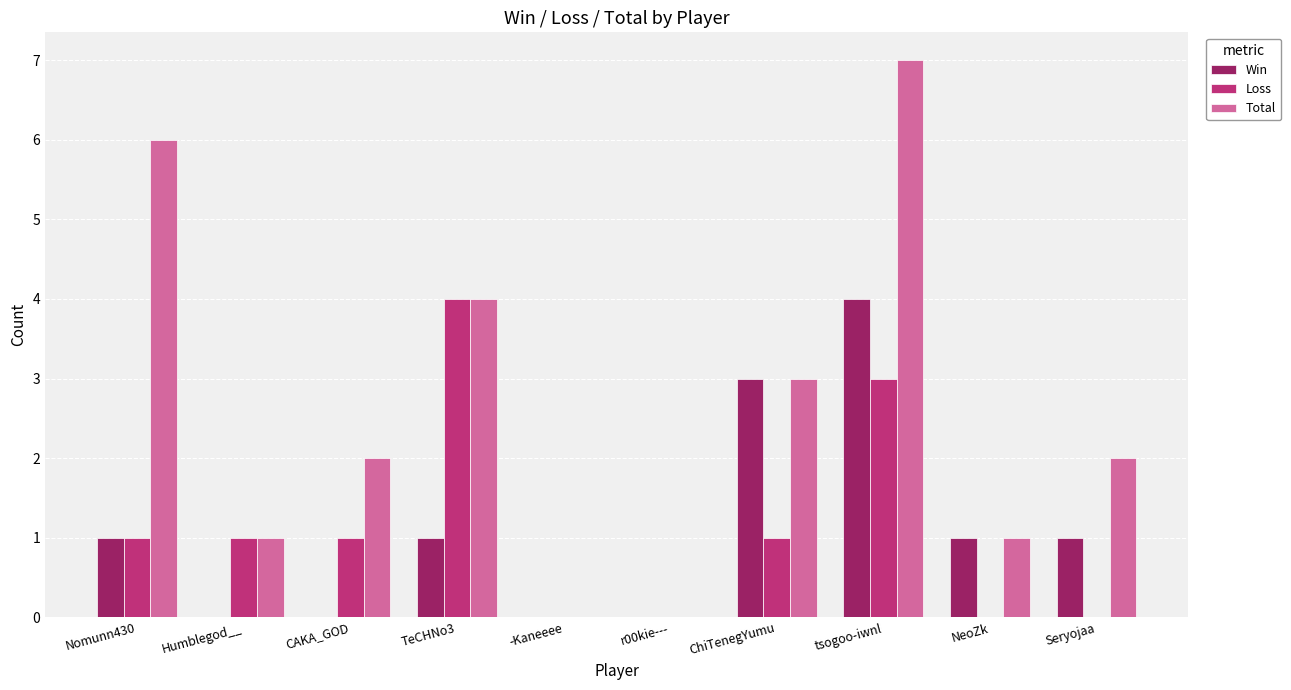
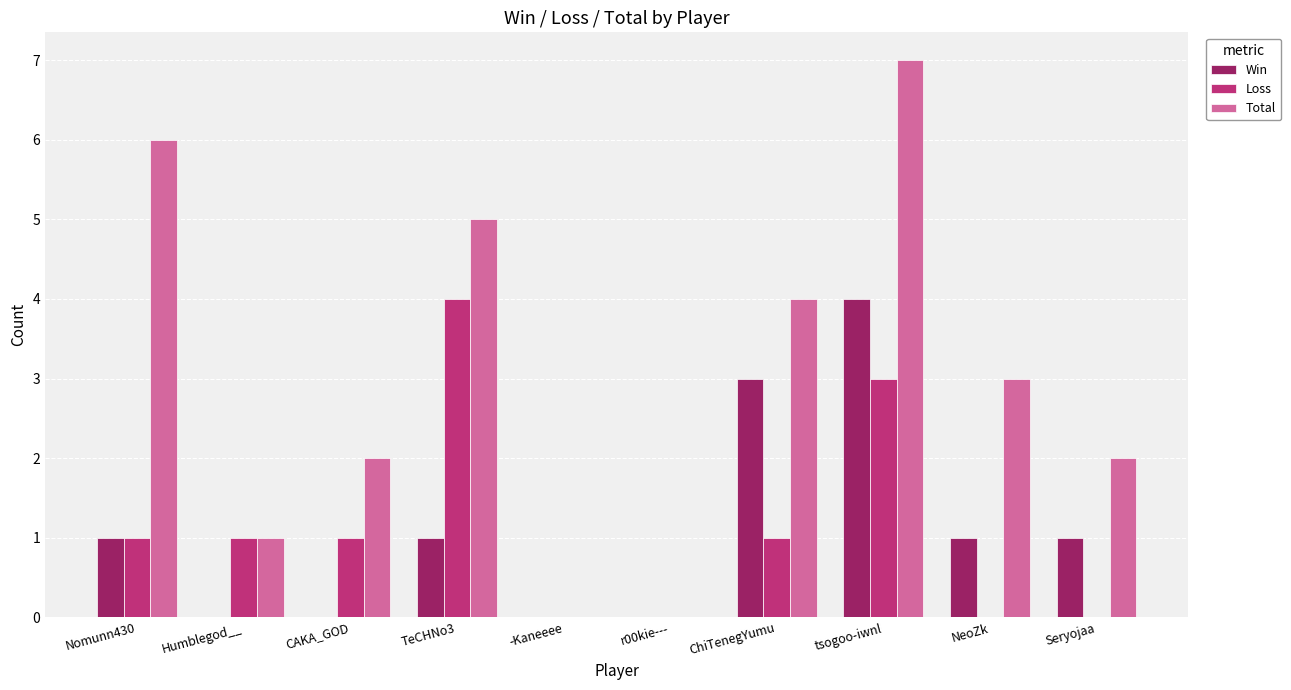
Total, TeCHNo3: 4 -> 5
Total, ChiTenegYumu: 3 -> 4
Total, NeoZk: 1 -> 3
